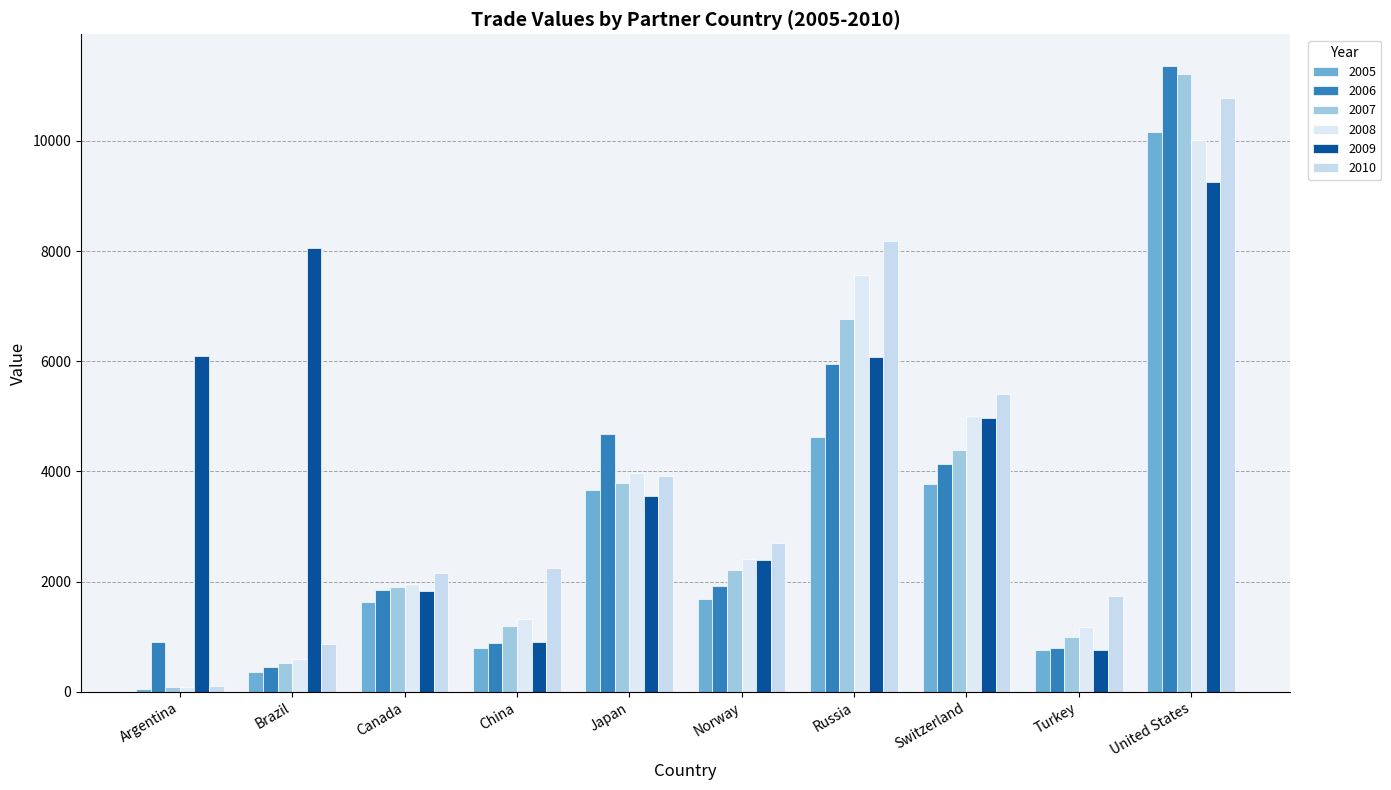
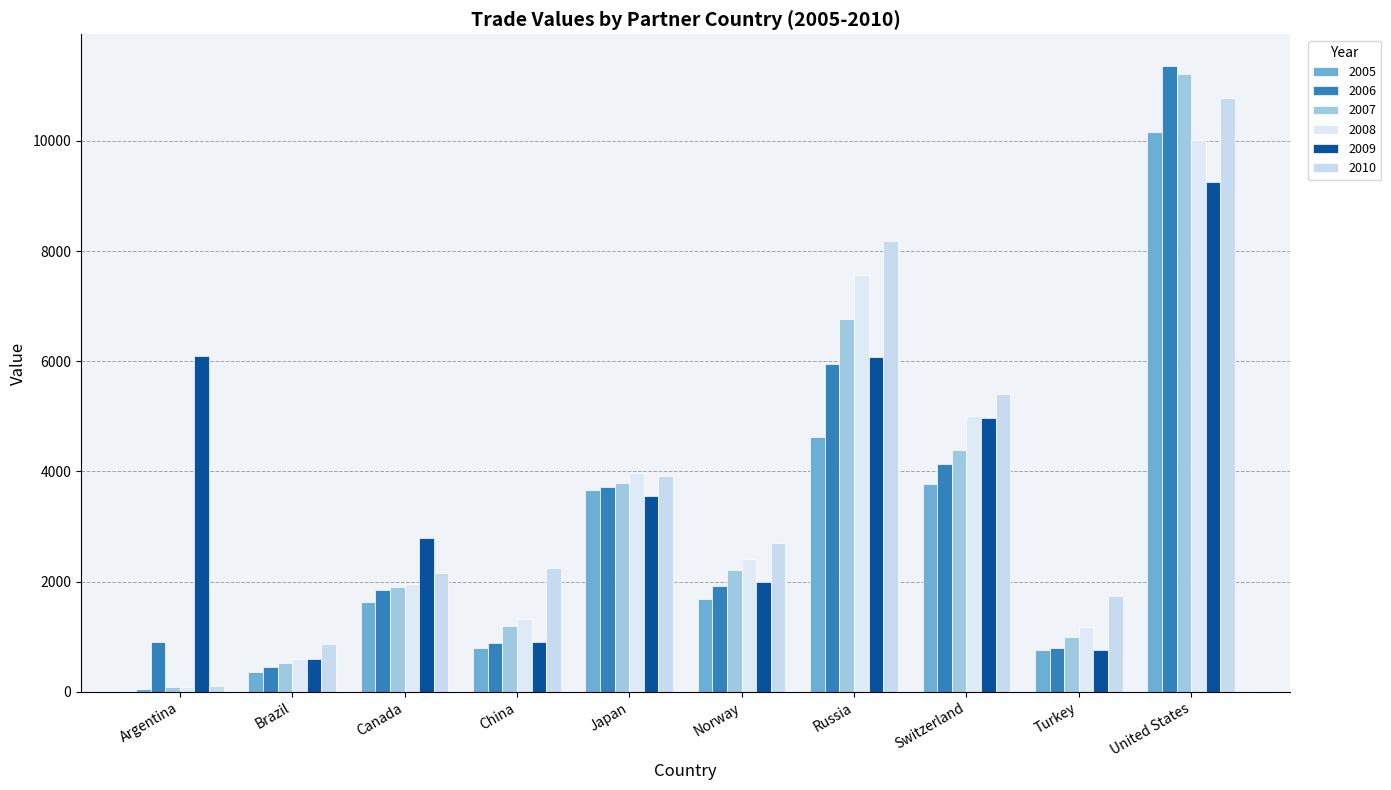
2009, Brazil: 8100 -> 600
2009, Canada: 1800 -> 2800
2006, Japan: 4700 -> 3700
2009, Norway: 2400 -> 2000
